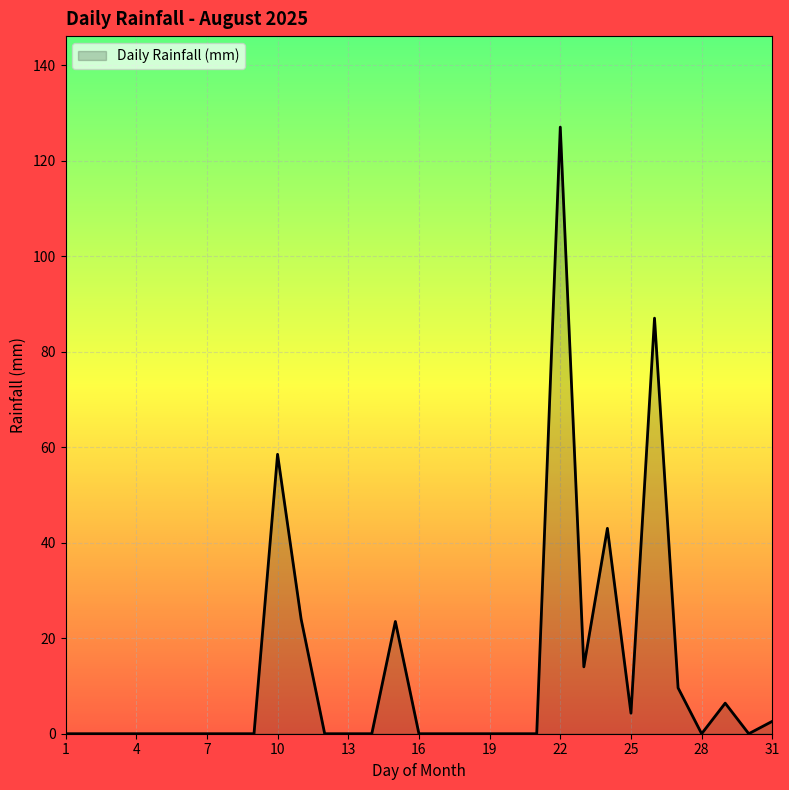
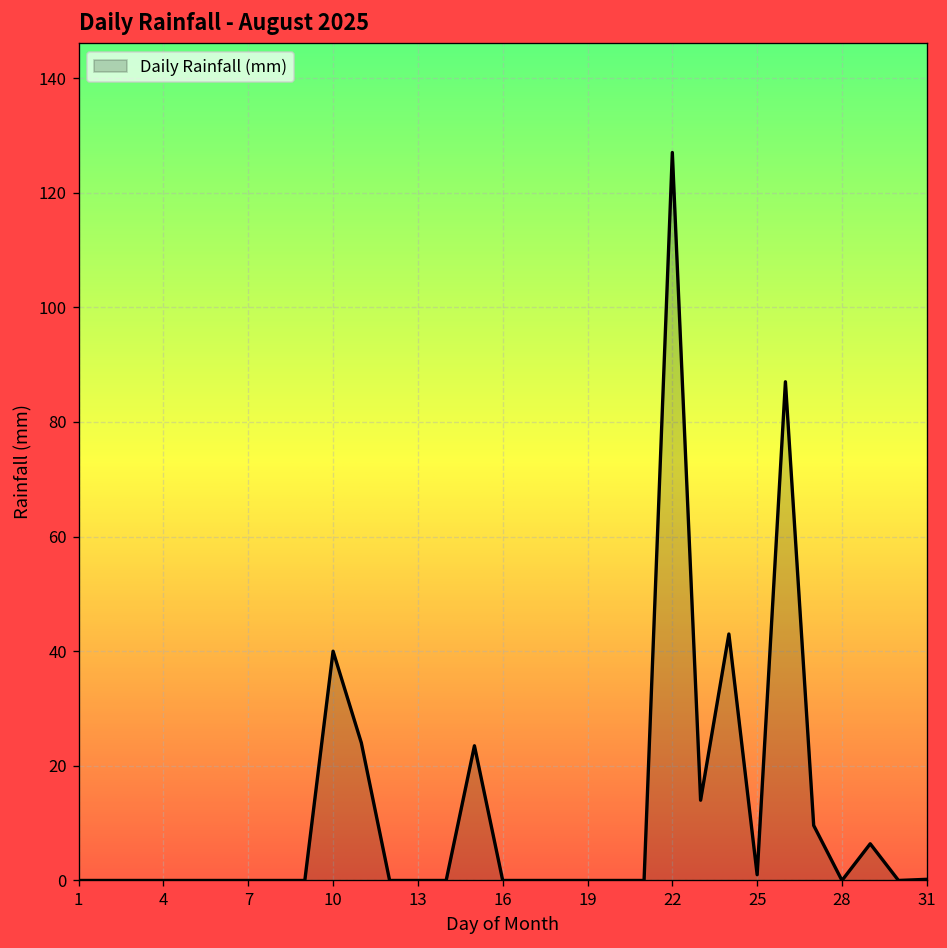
10: 59 -> 40
25: 4 -> 1
31: 3 -> 0
